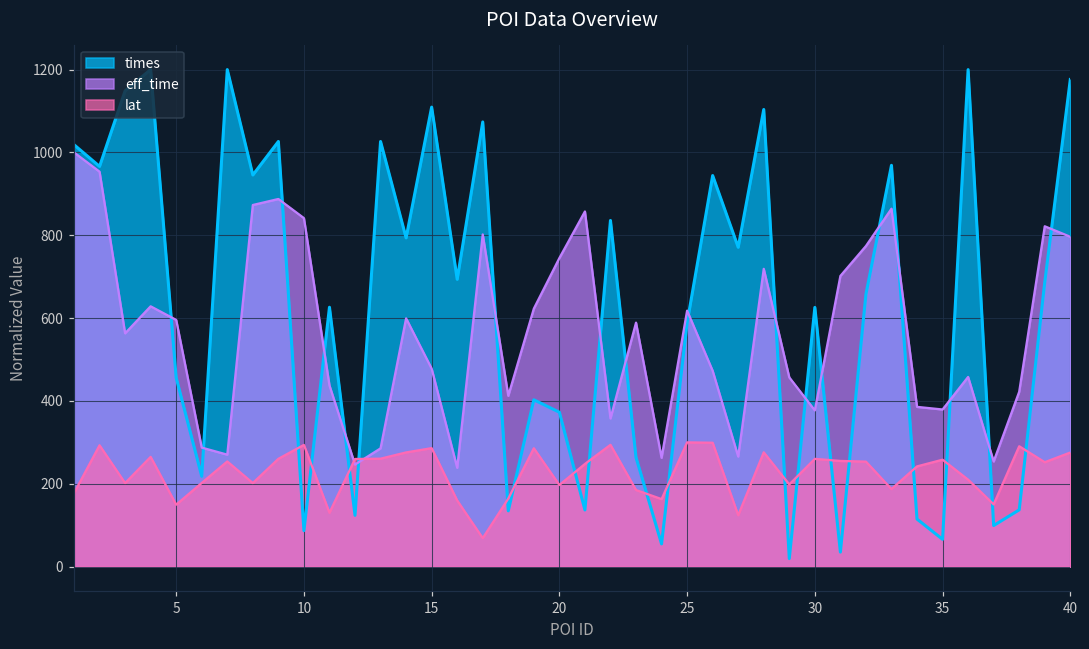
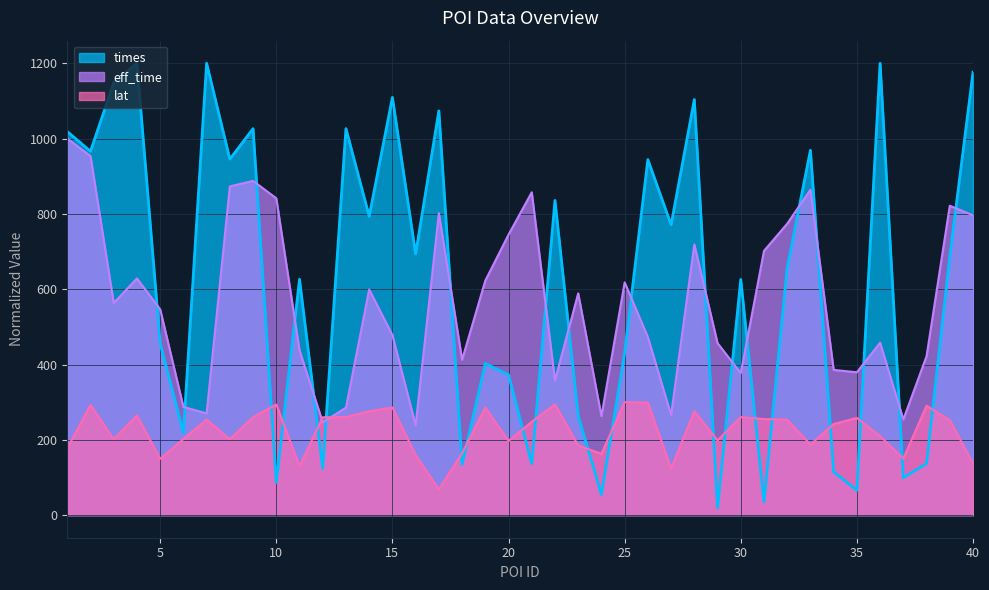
eff_time, 5: 600 -> 550
times, 25: 590 -> 430
lat, 40: 280 -> 140
